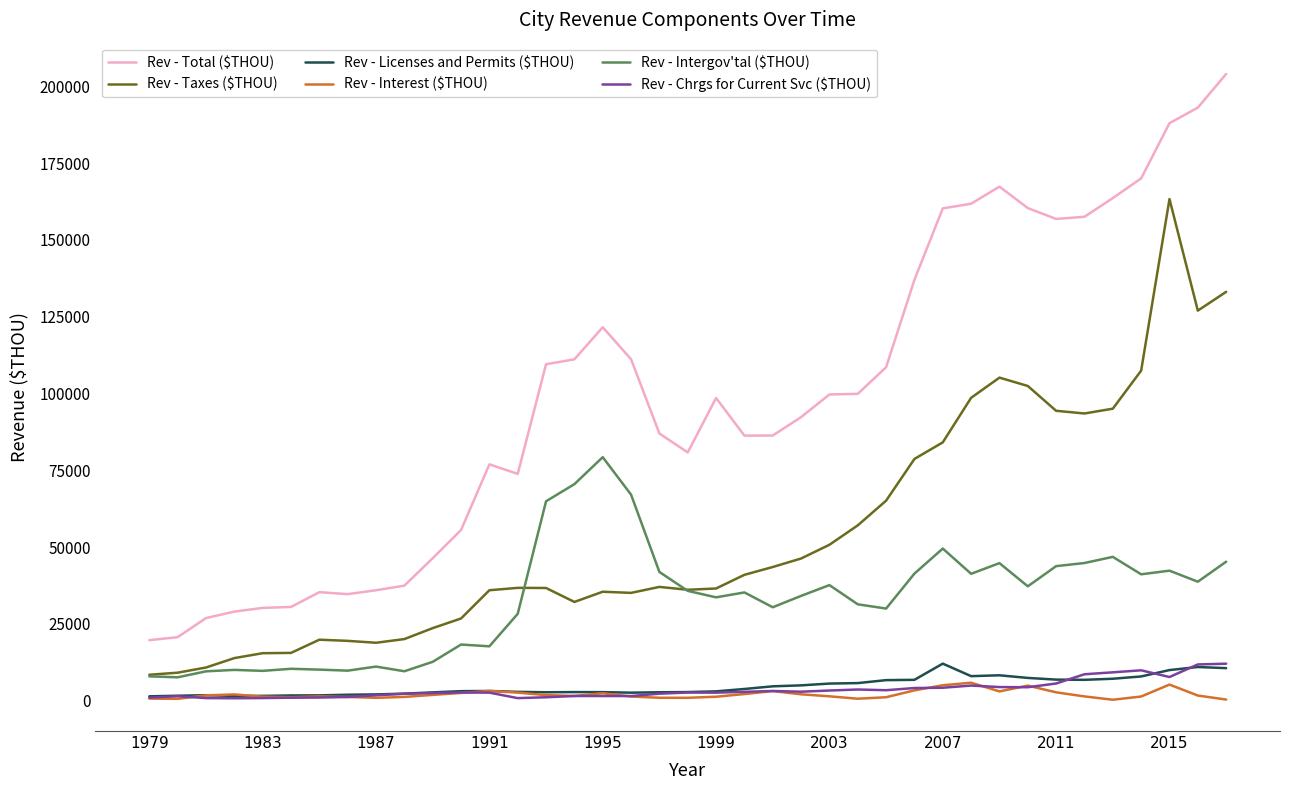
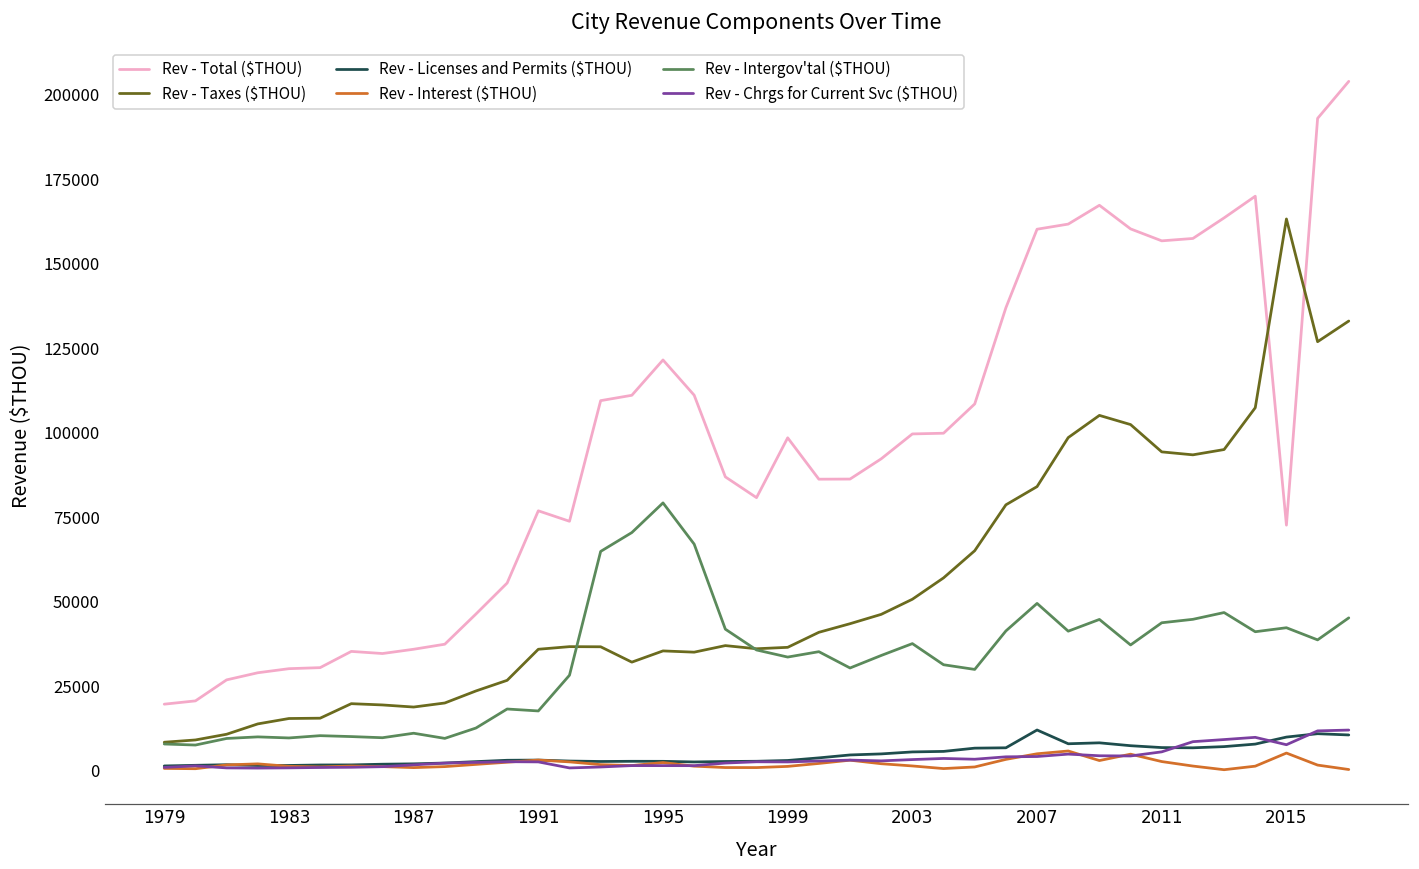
Rev - Total ($THOU), 2015: 188000 -> 73000
